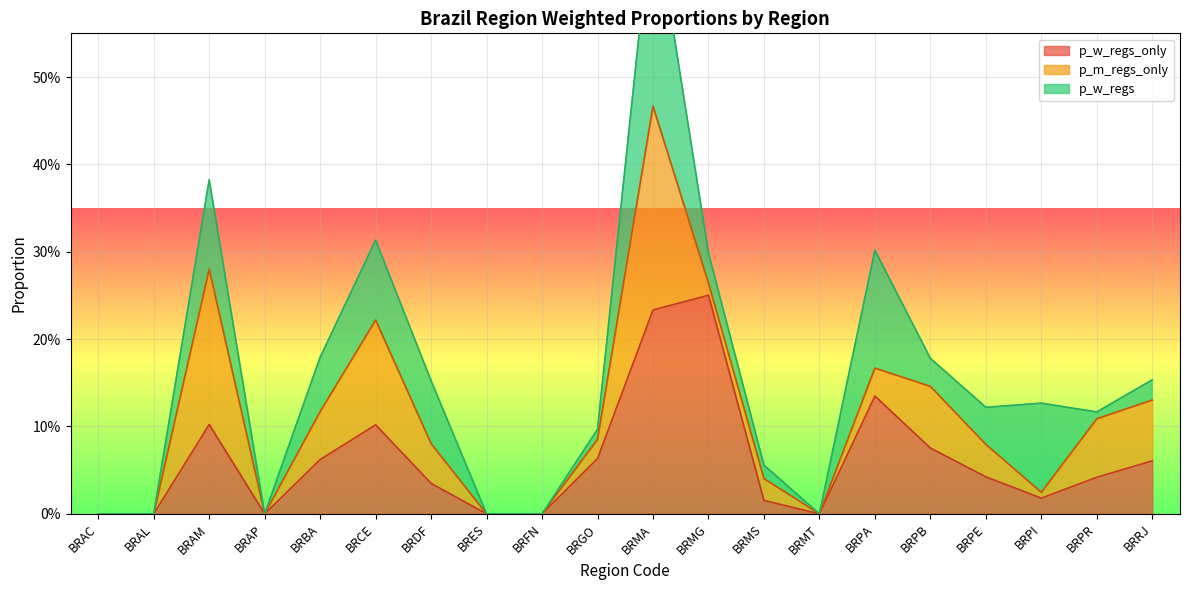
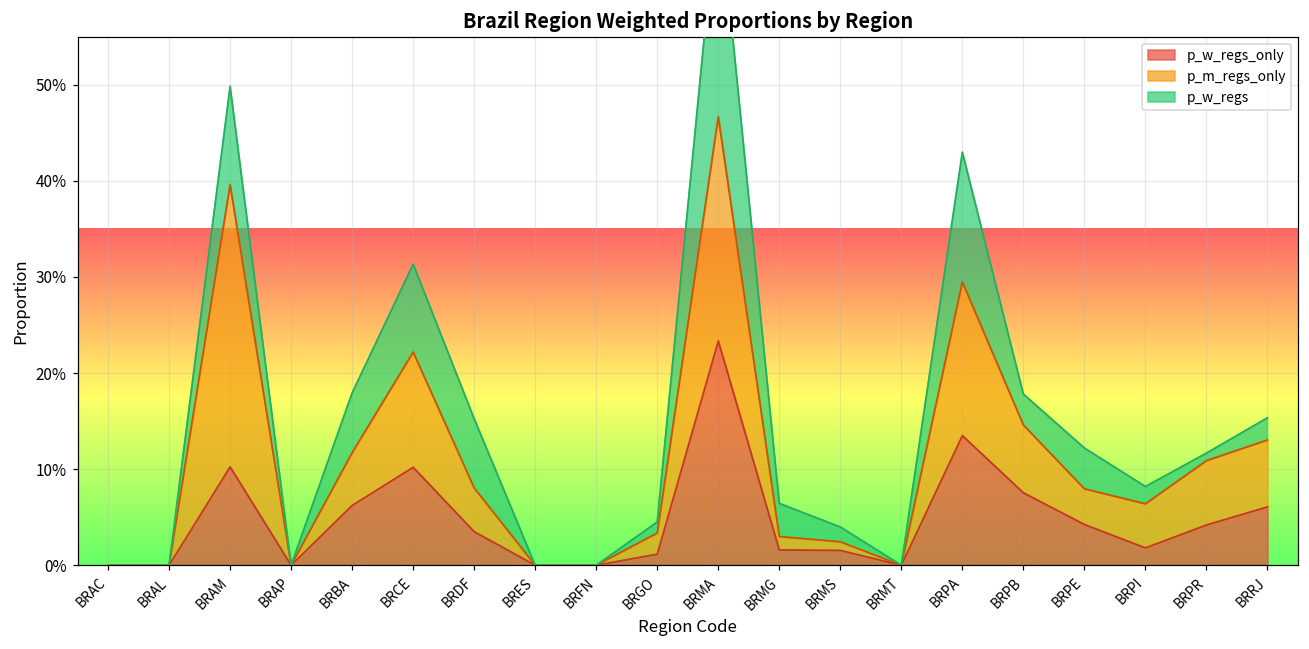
p_m_regs_only, BRAM: 18% -> 29%
p_w_regs_only, BRGO: 6% -> 1%
p_w_regs_only, BRMG: 25% -> 2%
p_m_regs_only, BRMS: 3% -> 1%
p_m_regs_only, BRPA: 3% -> 16%
p_m_regs_only, BRPI: 1% -> 5%
p_w_regs, BRPI: 10% -> 2%
